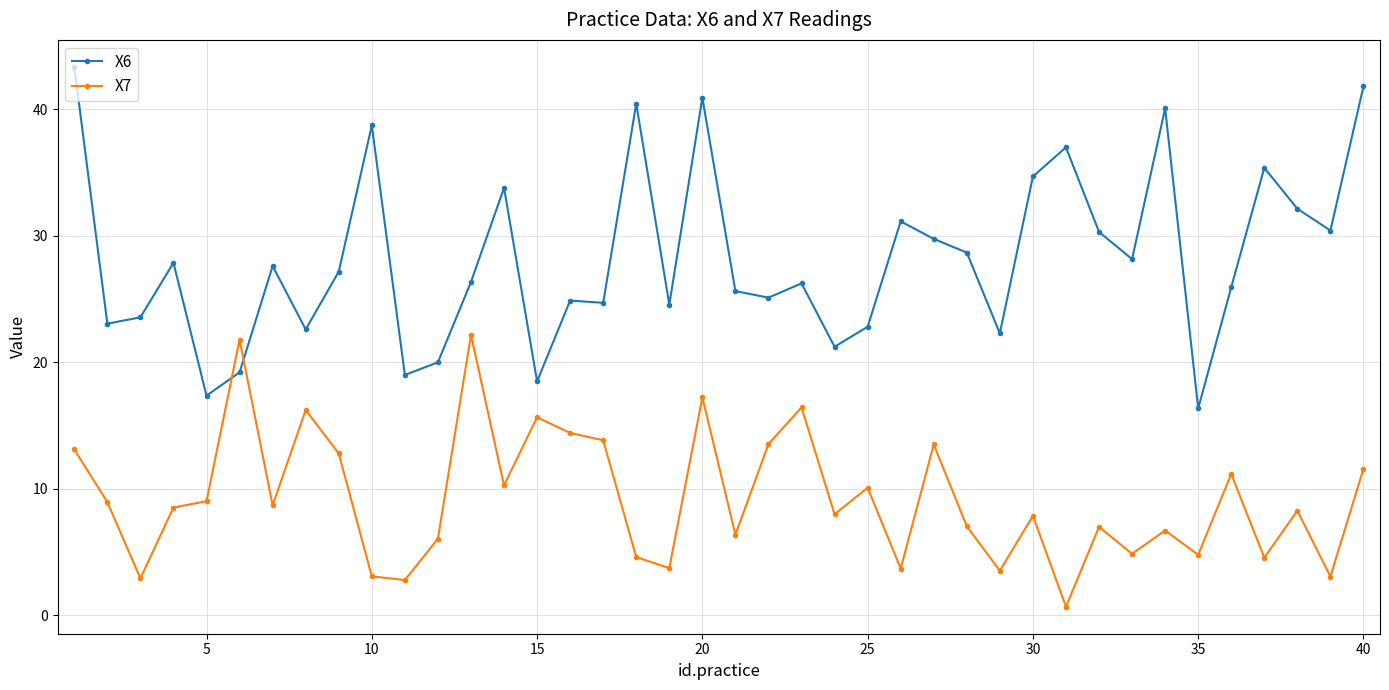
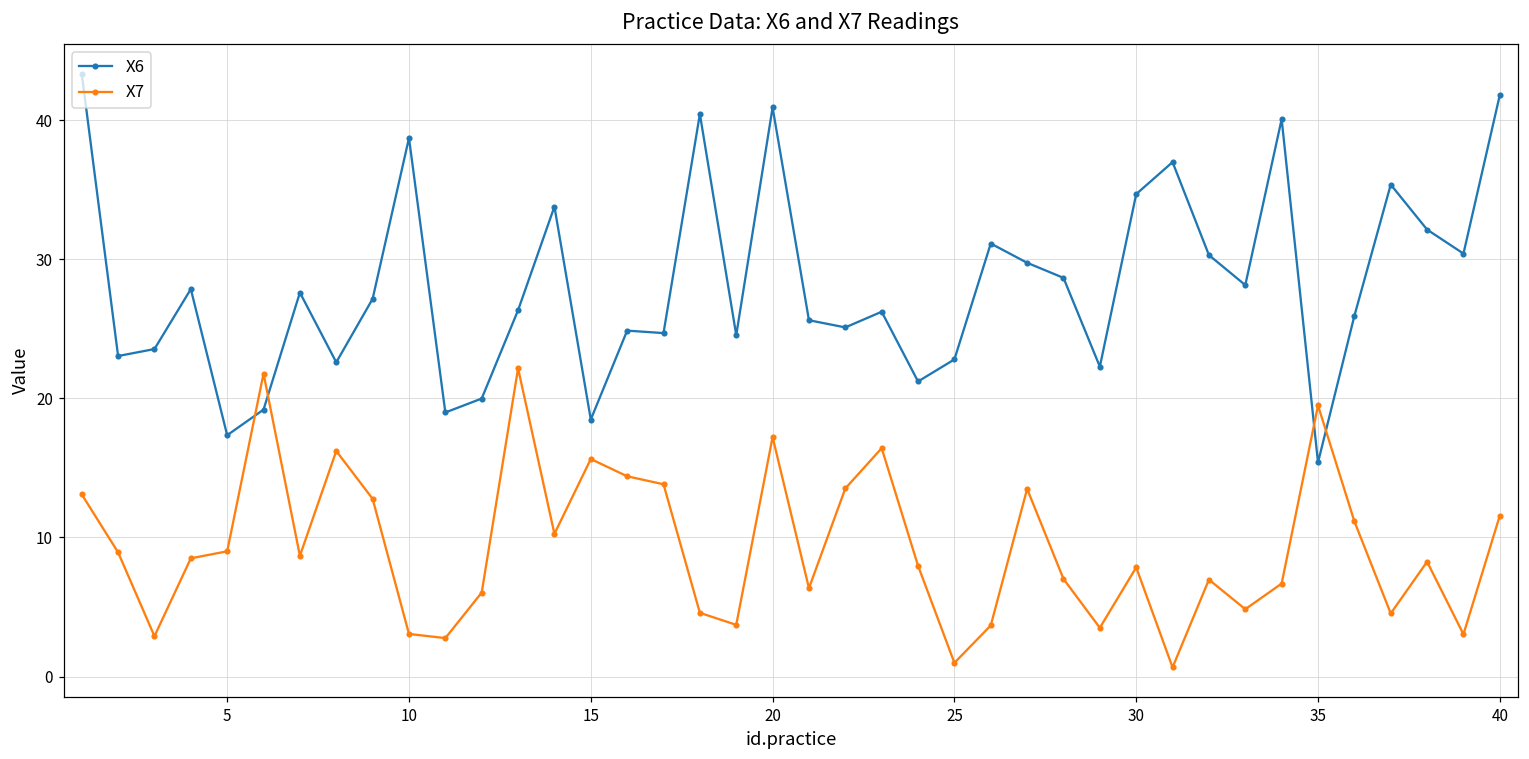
X7, 25: 10.1 -> 1.0
X6, 35: 16.3 -> 15.4
X7, 35: 4.8 -> 19.5
